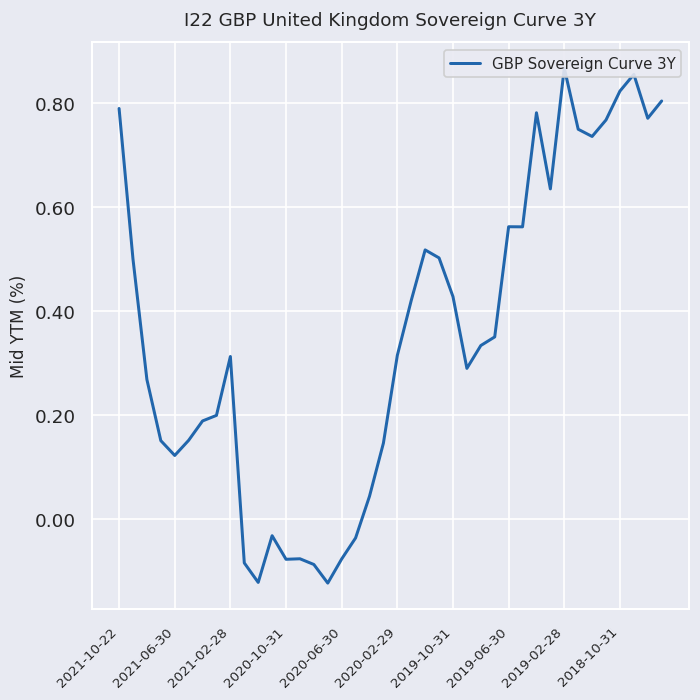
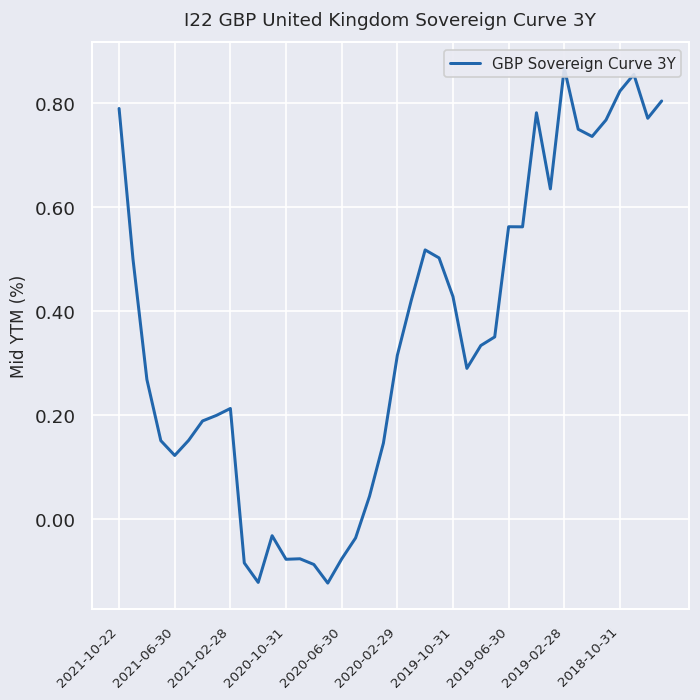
2021-02-28: 0.31 -> 0.21
